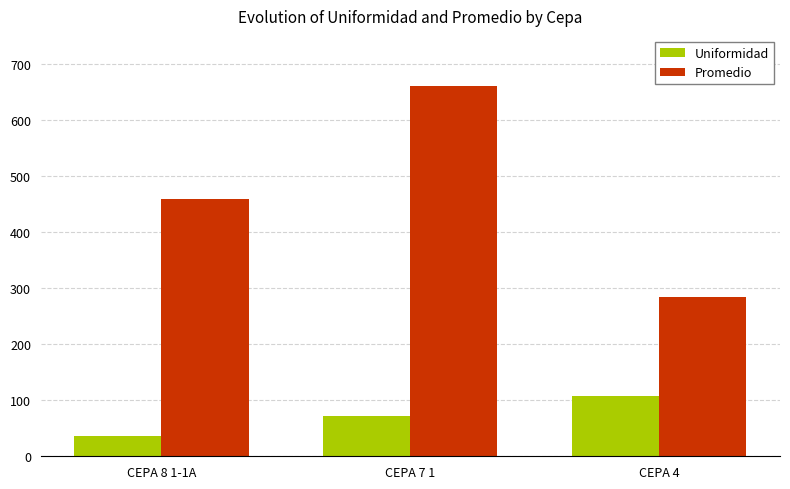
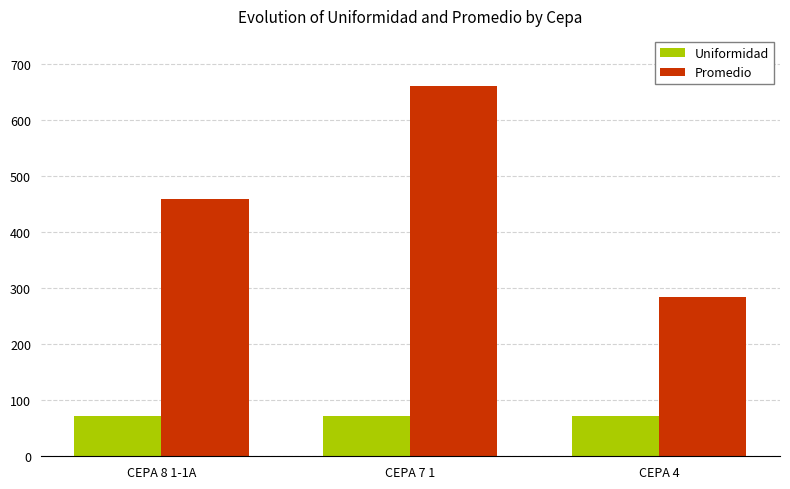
Uniformidad, CEPA 8 1-1A: 40 -> 70
Uniformidad, CEPA 4: 110 -> 70
